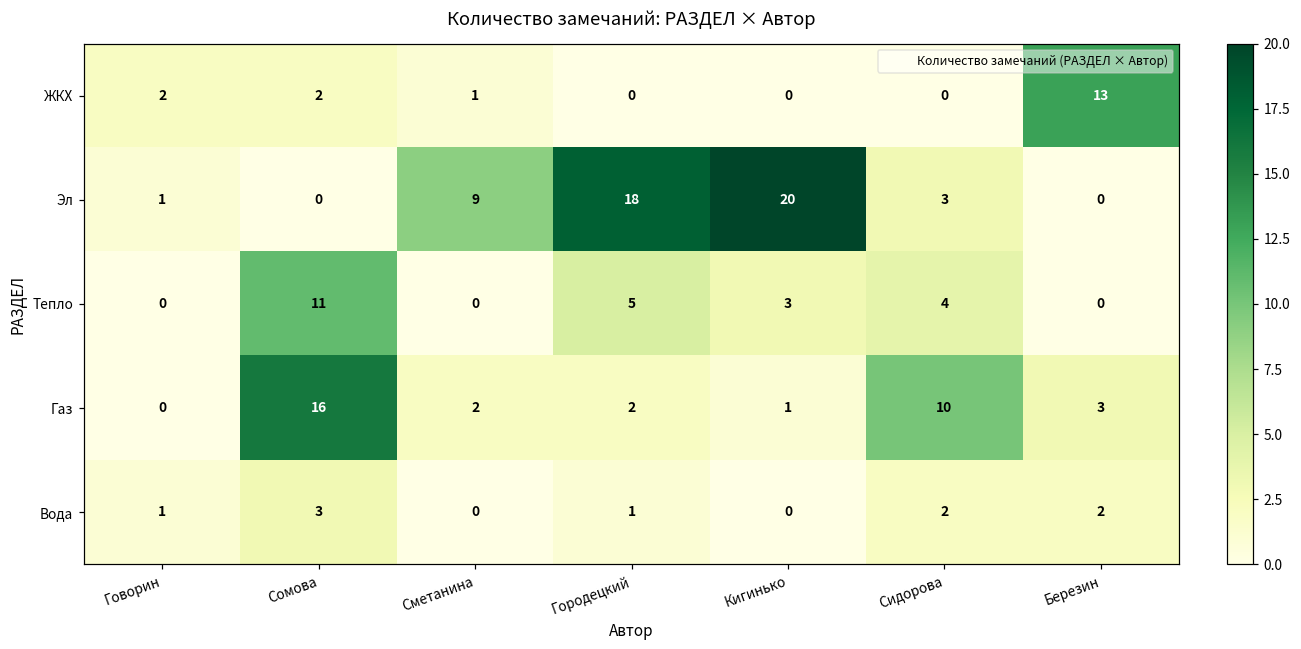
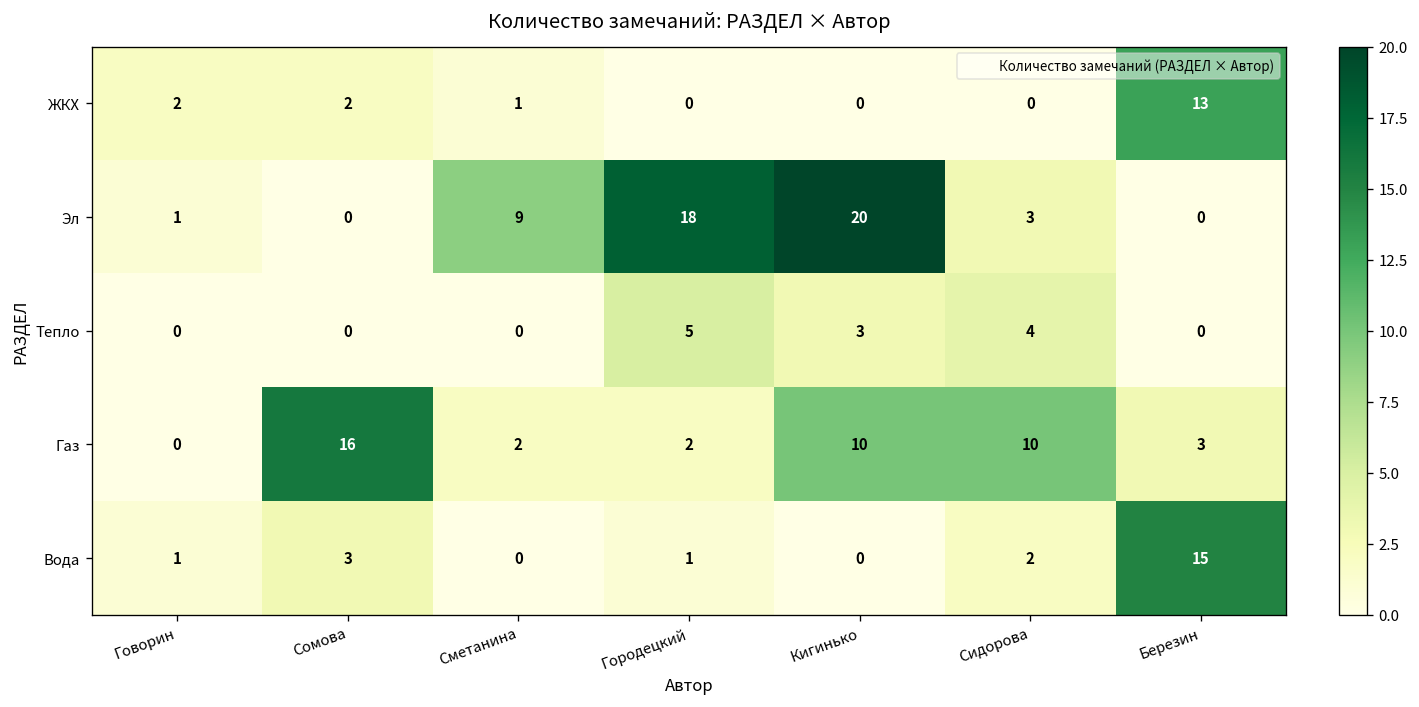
Тепло, Сомова: 11 -> 0
Газ, Кигинько: 1 -> 10
Вода, Березин: 2 -> 15
